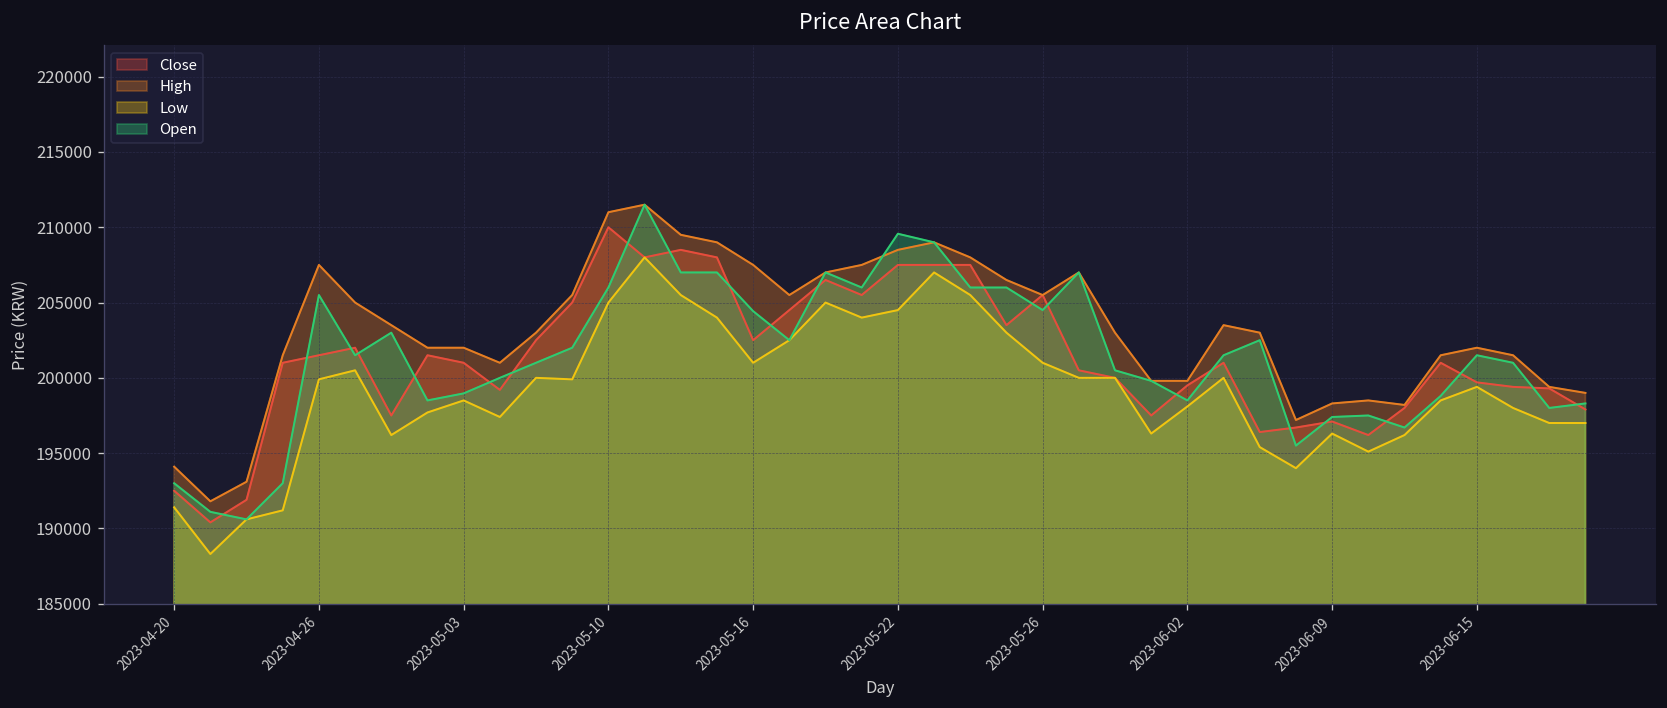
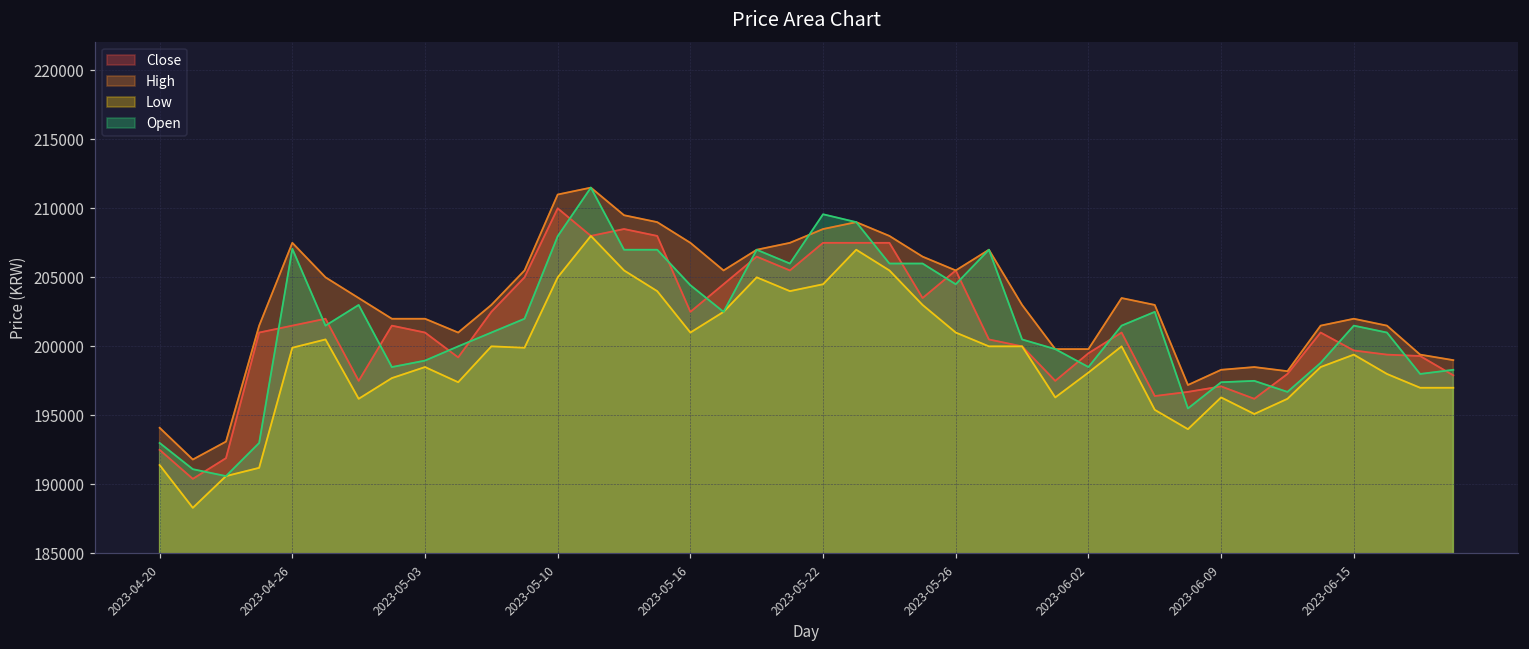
Open, 2023-04-26: 205500 -> 207100
Open, 2023-05-10: 206000 -> 208000
